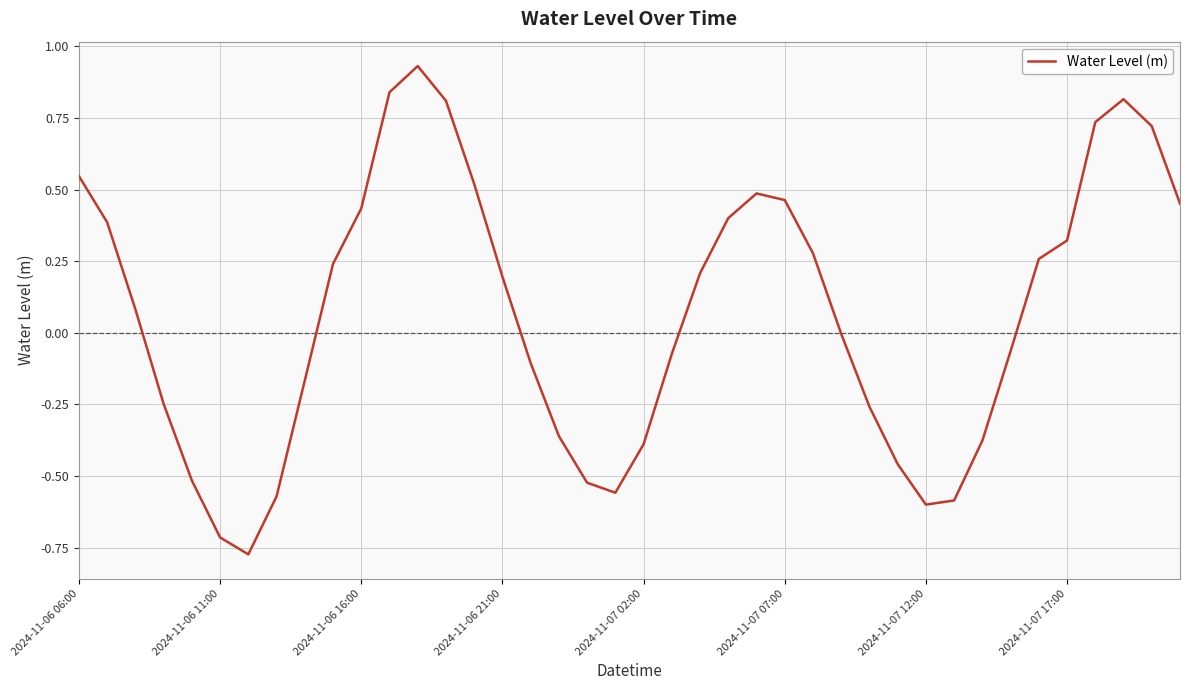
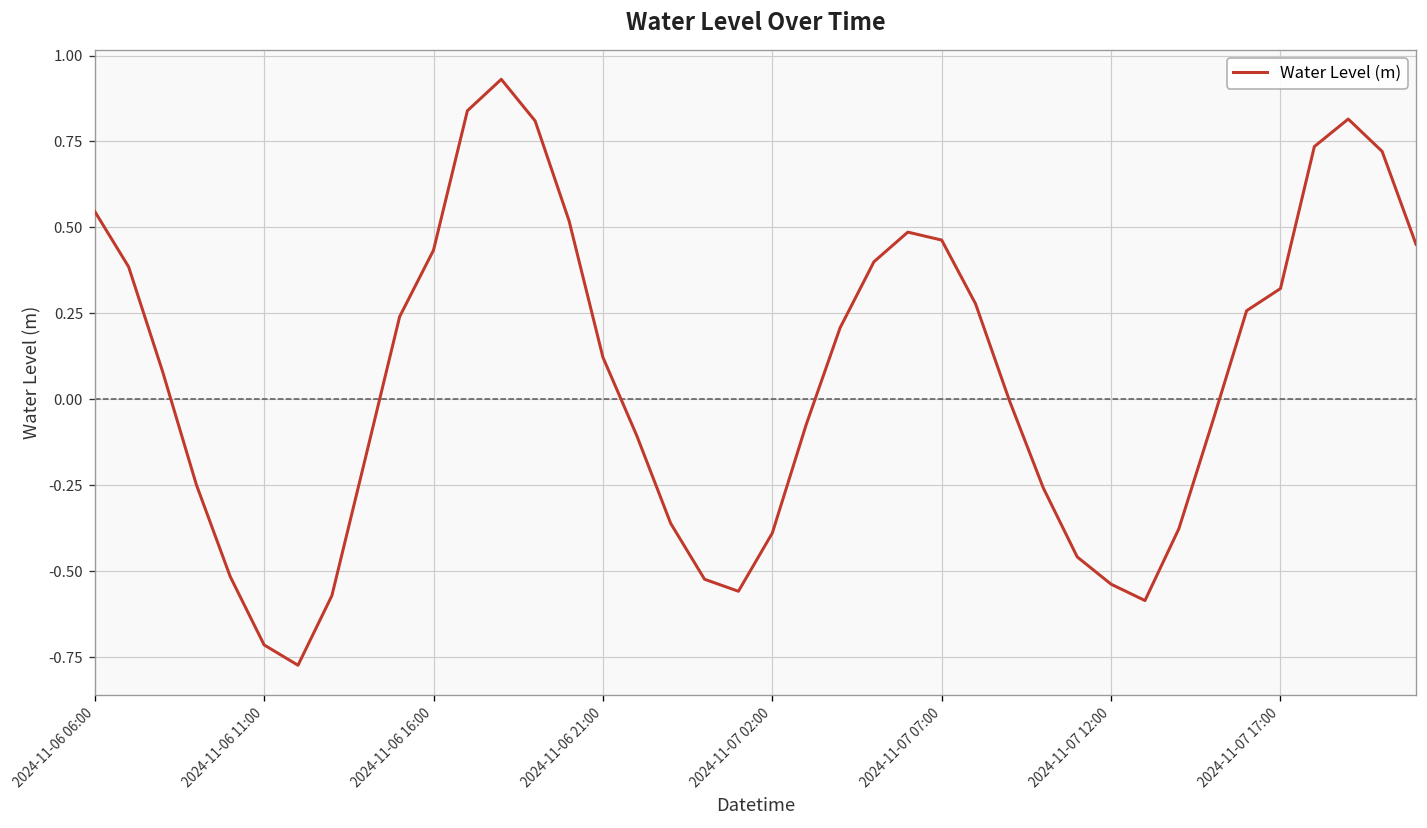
2024-11-06 21:00: 0.20 -> 0.12
2024-11-07 12:00: -0.60 -> -0.54
